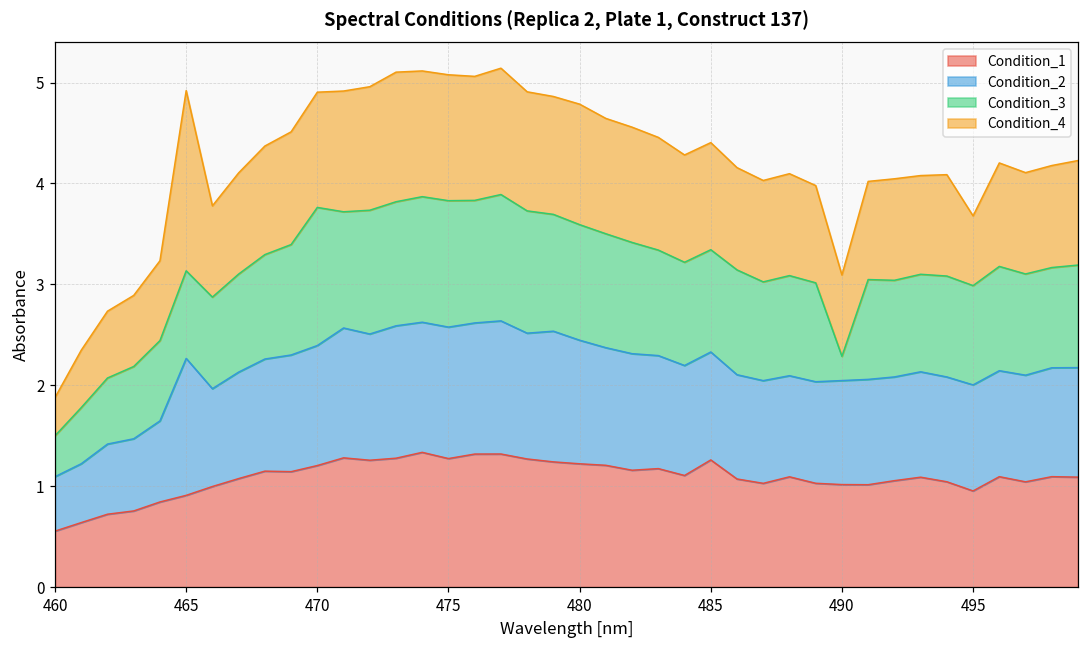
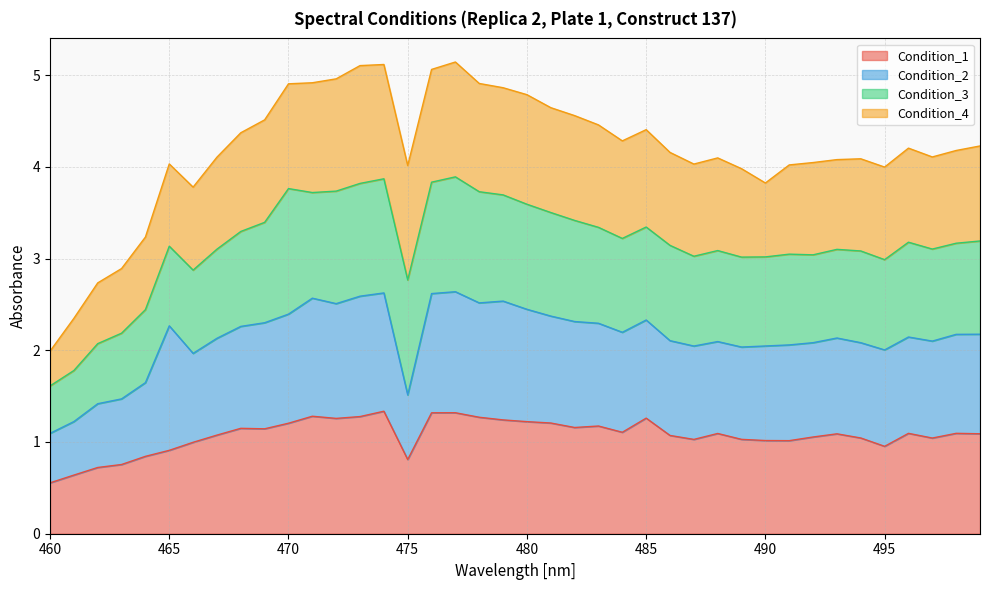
Condition_3, 460: 0.4 -> 0.5
Condition_4, 465: 1.8 -> 0.9
Condition_1, 475: 1.3 -> 0.8
Condition_2, 475: 1.3 -> 0.7
Condition_3, 490: 0.2 -> 1.0
Condition_4, 495: 0.7 -> 1.0
